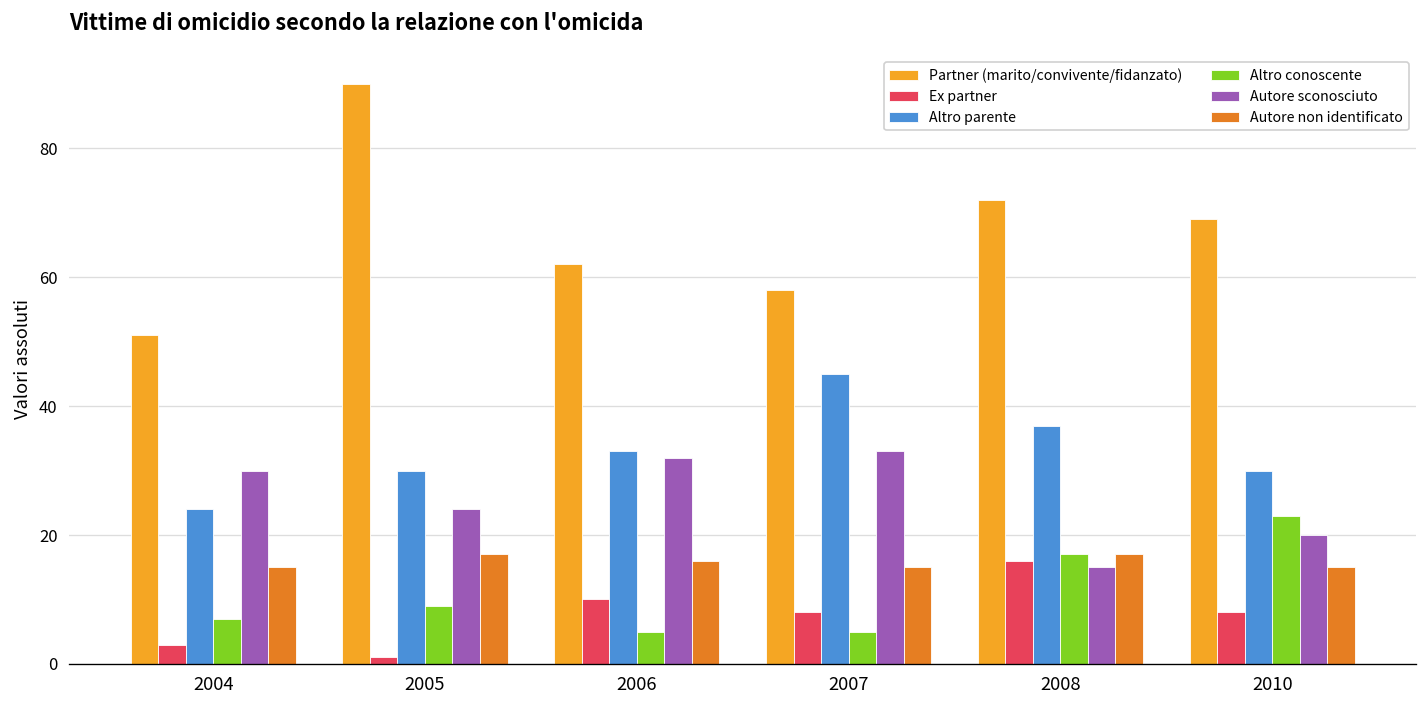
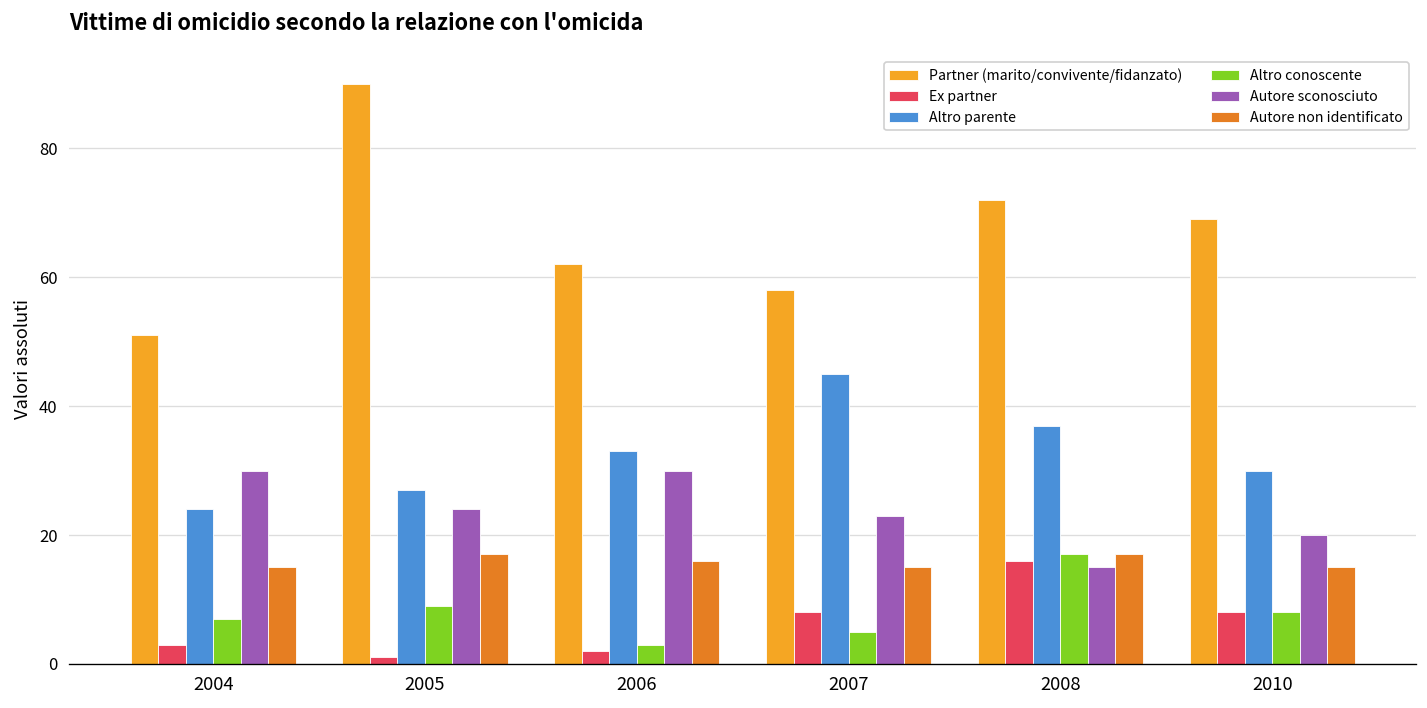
Altro parente, 2005: 30 -> 27
Ex partner, 2006: 10 -> 2
Altro conoscente, 2006: 5 -> 3
Autore sconosciuto, 2006: 32 -> 30
Autore sconosciuto, 2007: 33 -> 23
Altro conoscente, 2010: 23 -> 8
